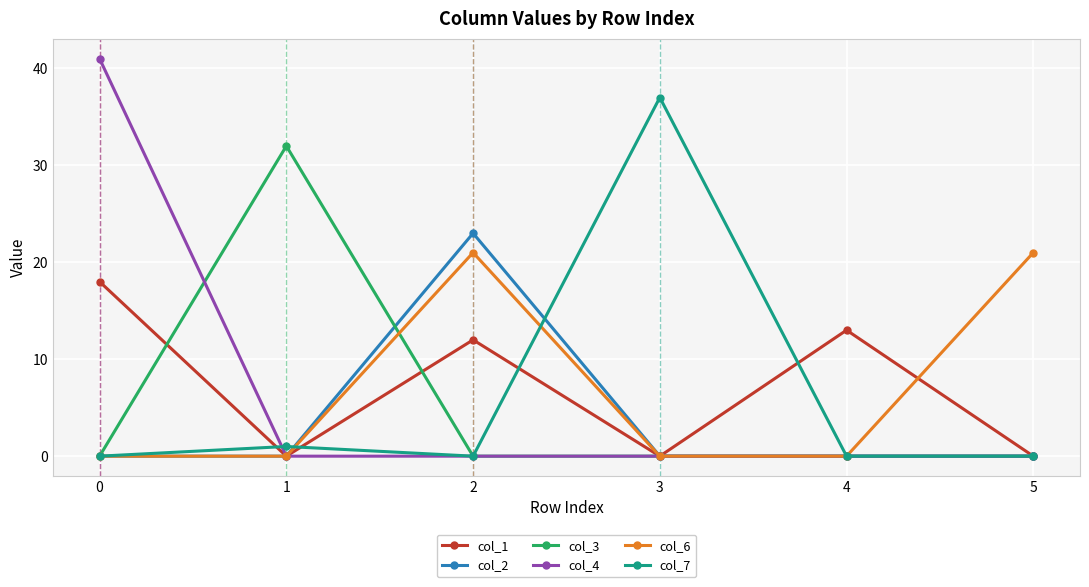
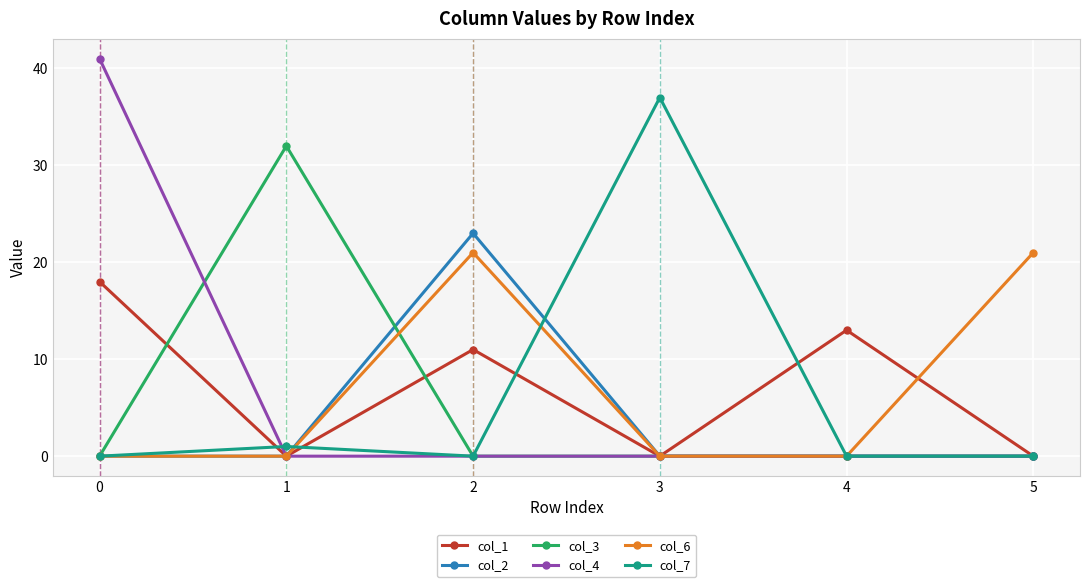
col_1, 2: 12 -> 11
